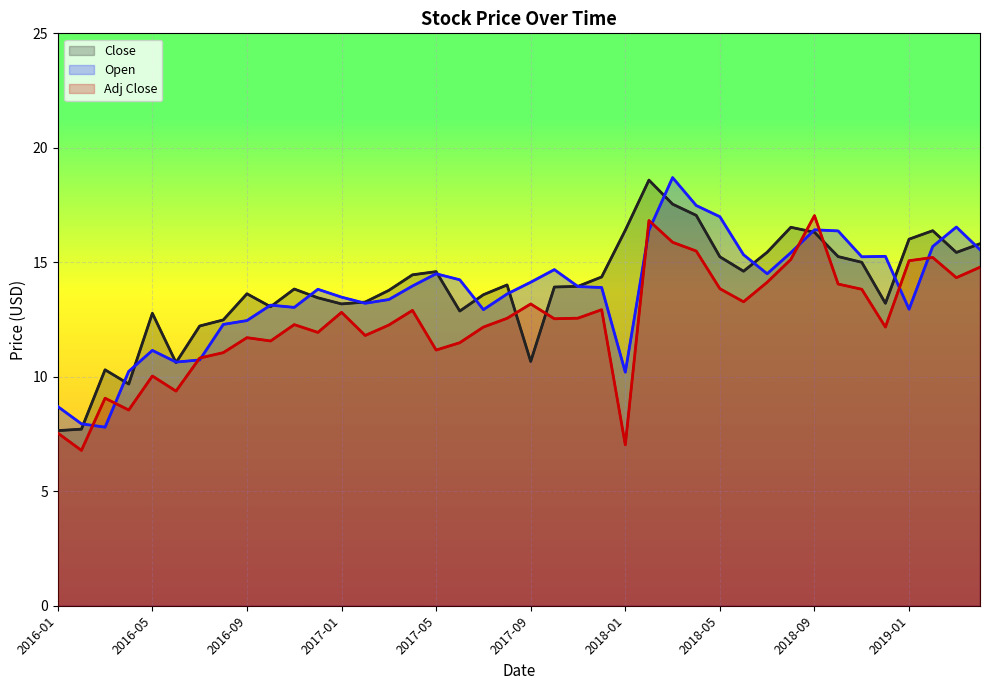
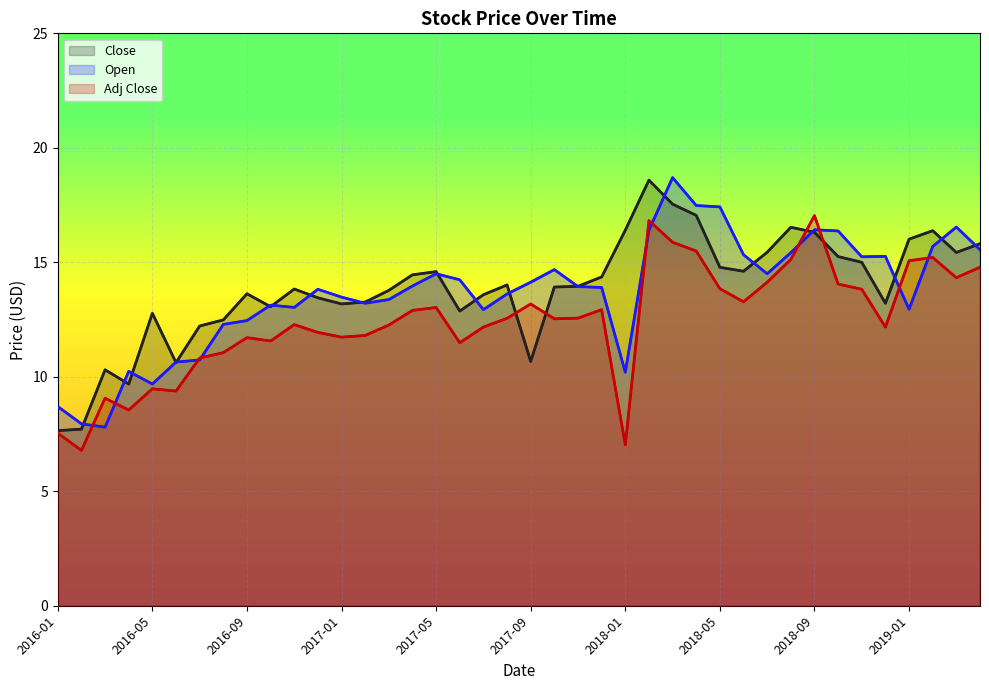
Open, 2016-05: 11.2 -> 9.7
Adj Close, 2016-05: 10.0 -> 9.5
Adj Close, 2017-01: 12.8 -> 11.7
Adj Close, 2017-05: 11.2 -> 13.0
Close, 2018-05: 15.2 -> 14.8
Open, 2018-05: 17.0 -> 17.4
